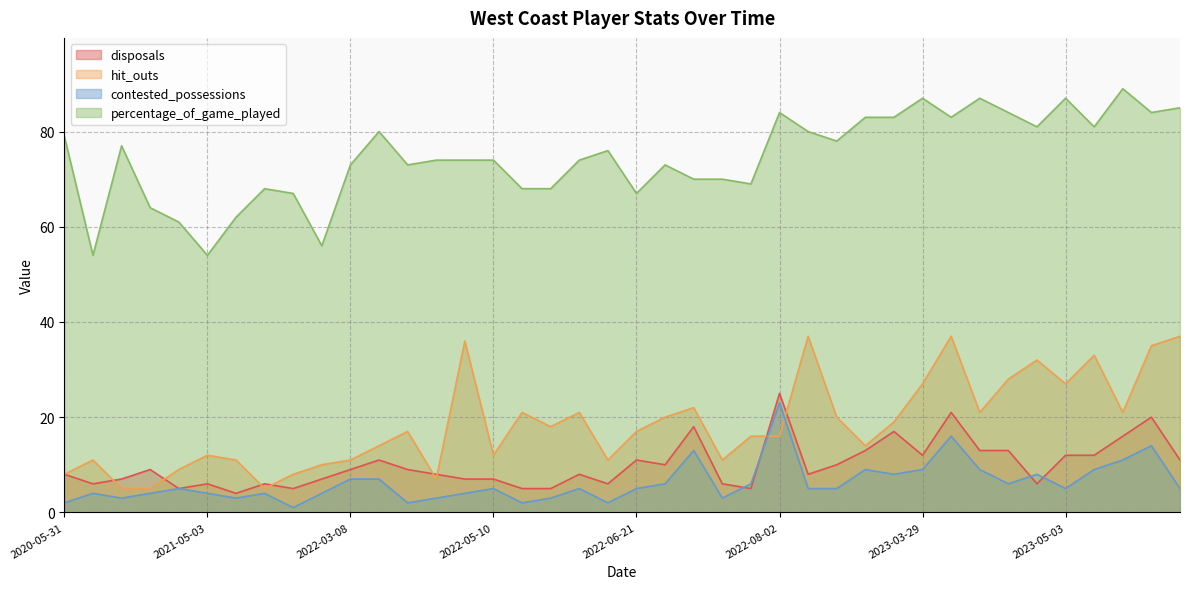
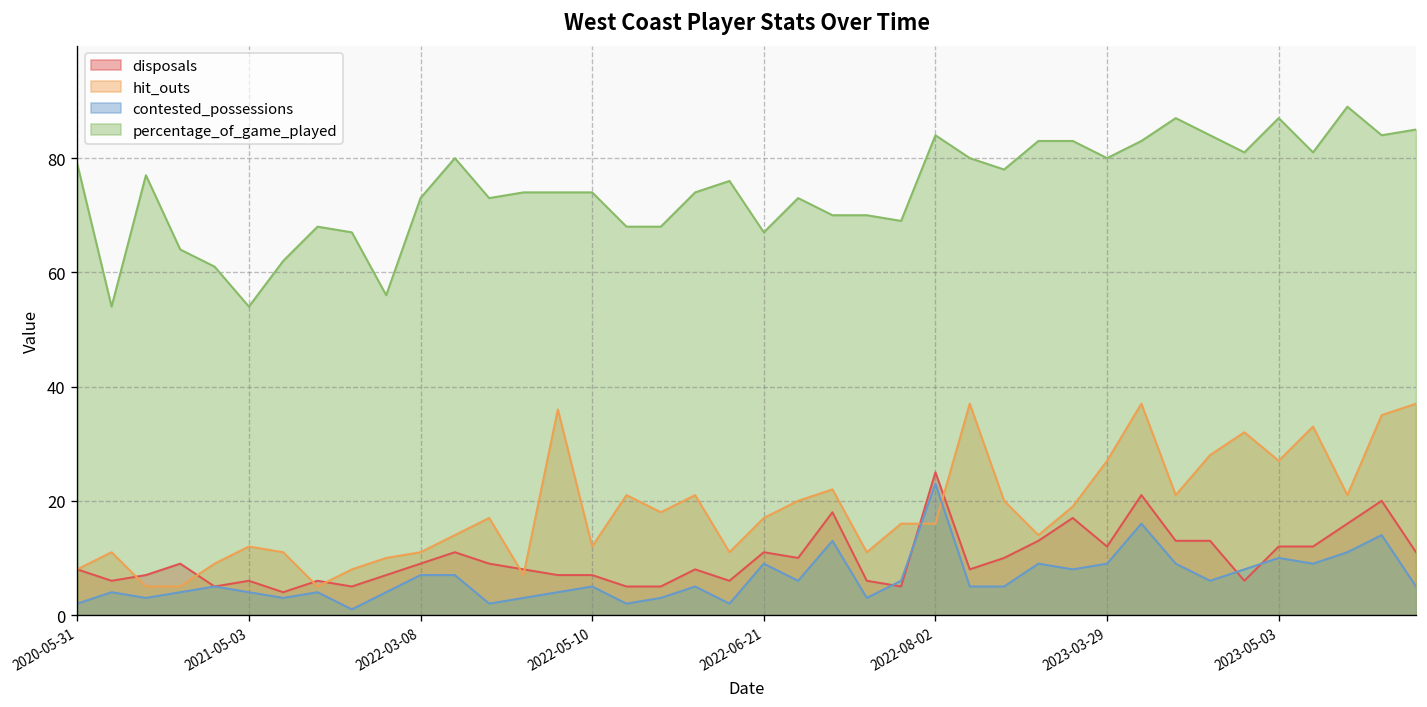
contested_possessions, 2022-06-21: 5 -> 9
percentage_of_game_played, 2023-03-29: 87 -> 80
contested_possessions, 2023-05-03: 5 -> 10
